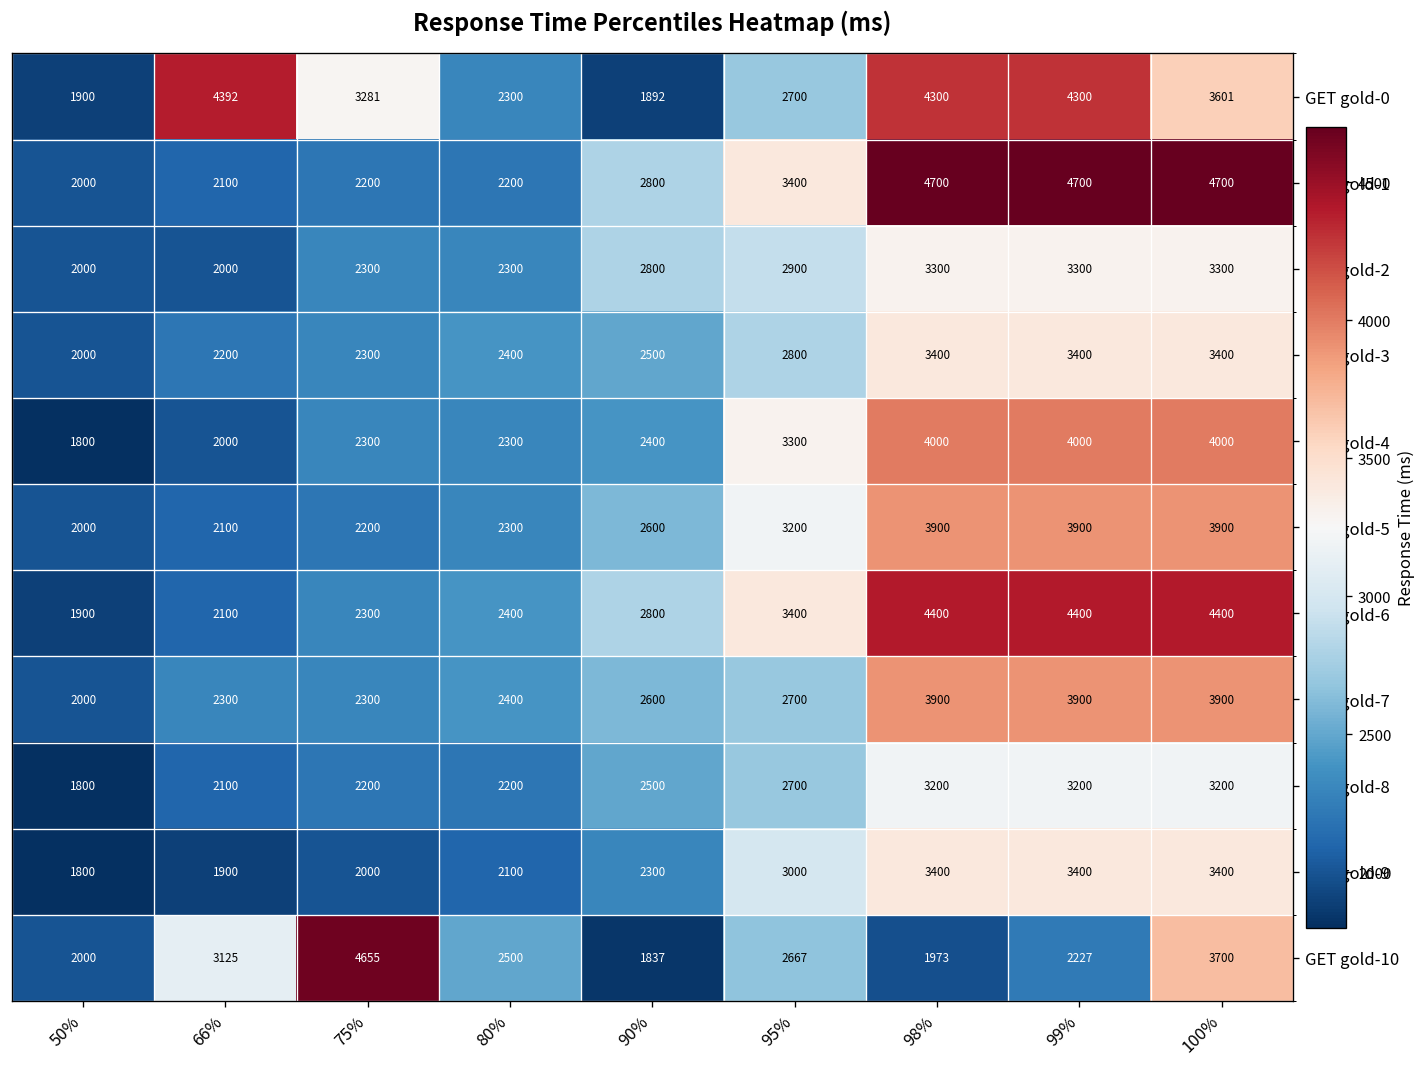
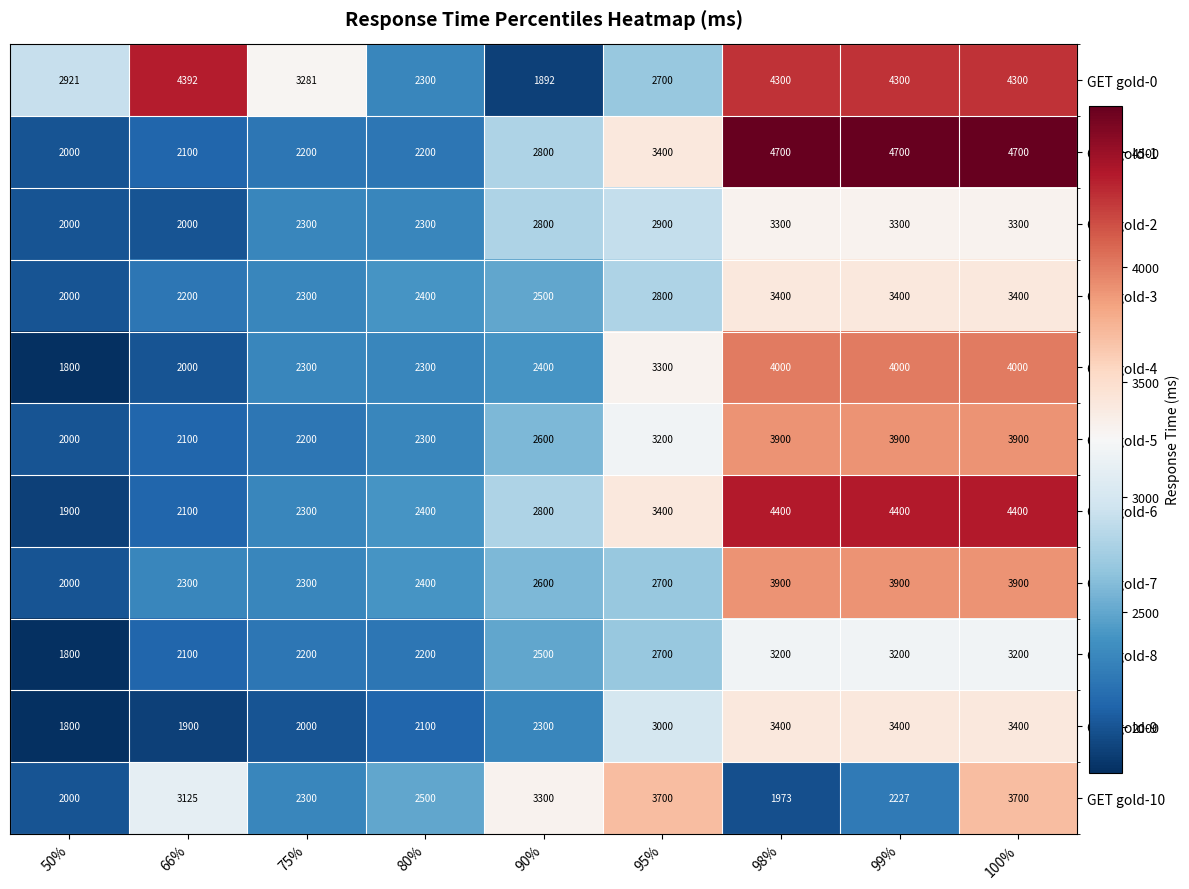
GET gold-0, 50%: 1900 -> 2921
GET gold-0, 100%: 3601 -> 4300
GET gold-10, 75%: 4655 -> 2300
GET gold-10, 90%: 1837 -> 3300
GET gold-10, 95%: 2667 -> 3700
